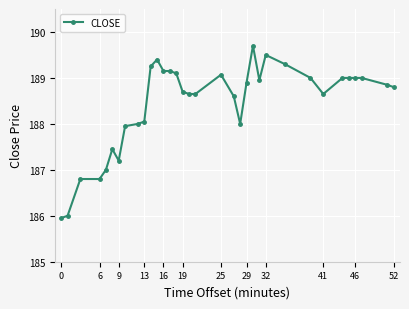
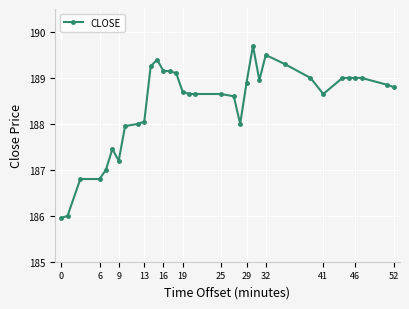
25: 189.1 -> 188.7
